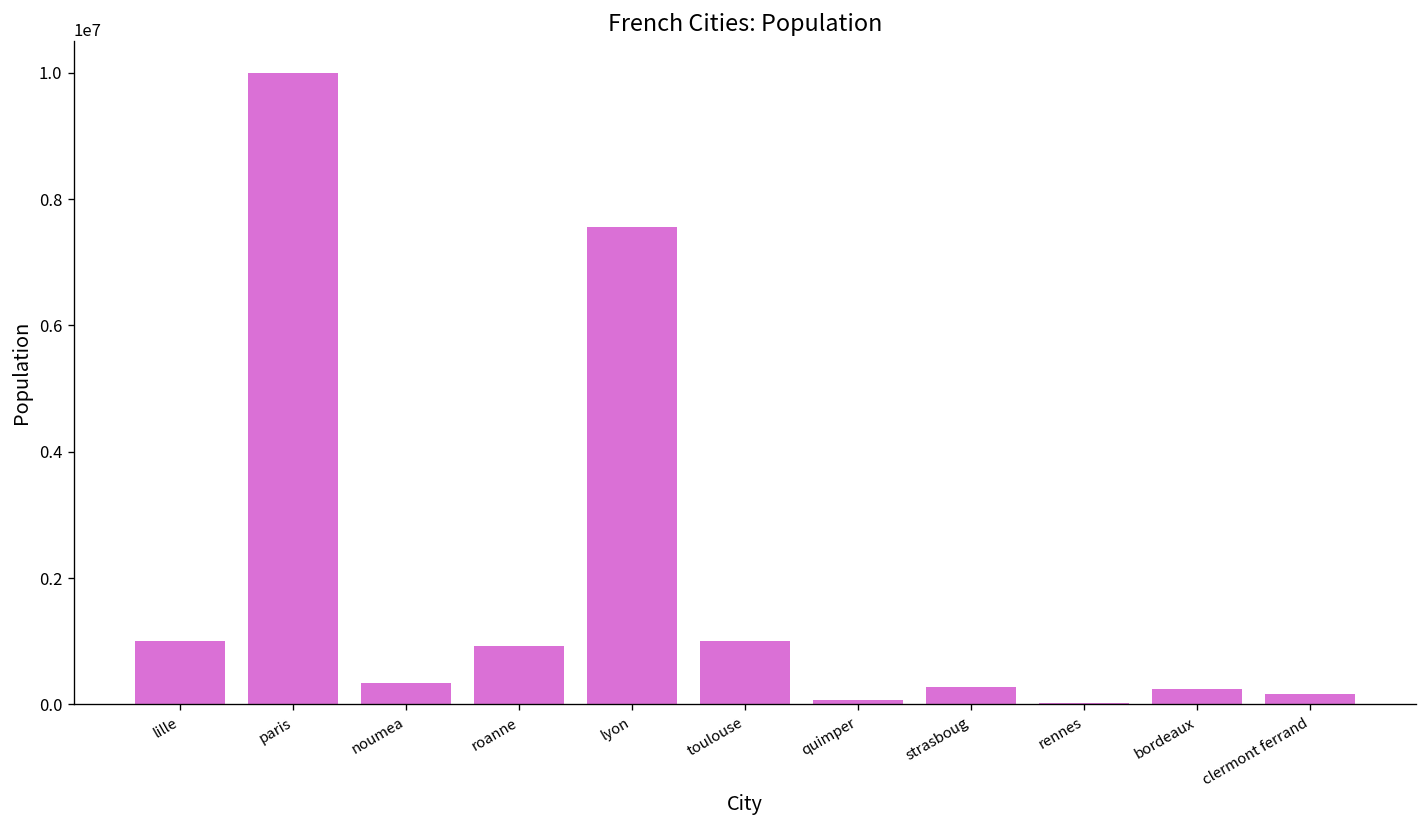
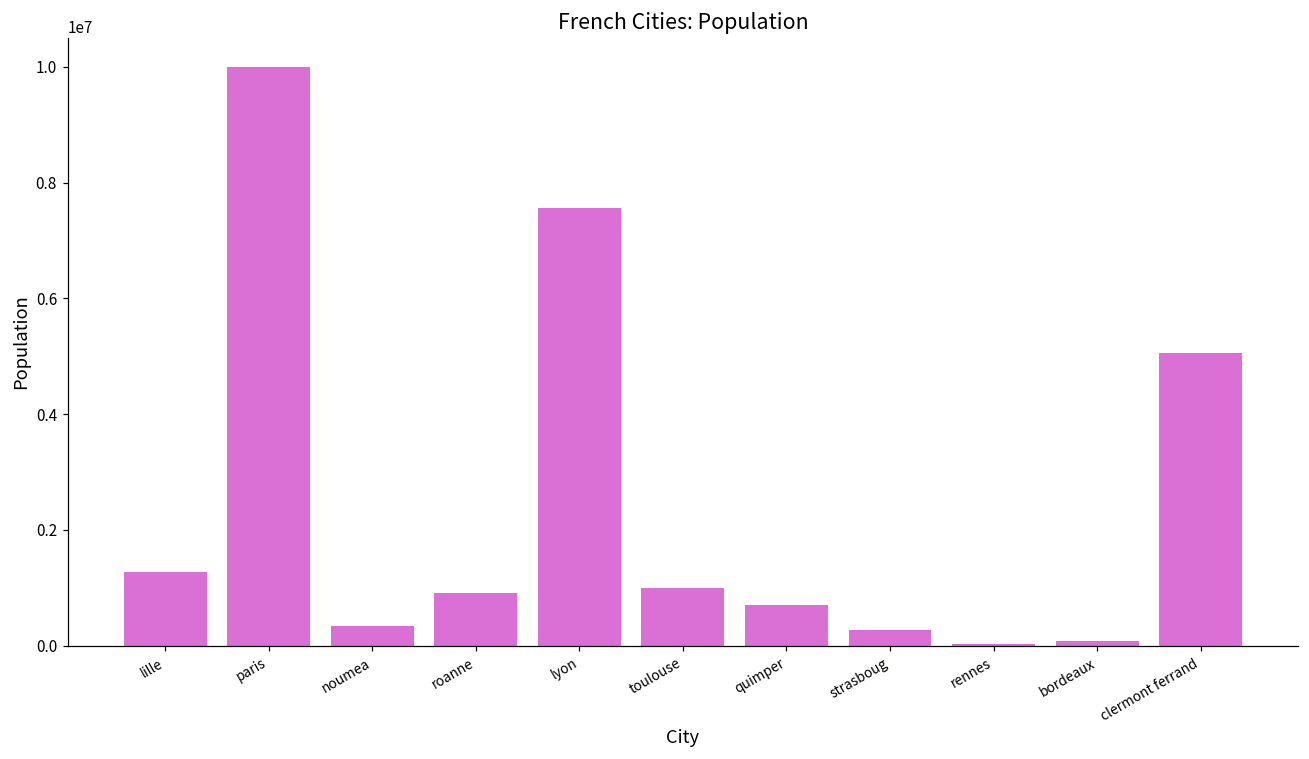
lille: 1000000 -> 1300000
quimper: 100000 -> 700000
bordeaux: 200000 -> 100000
clermont ferrand: 200000 -> 5100000
